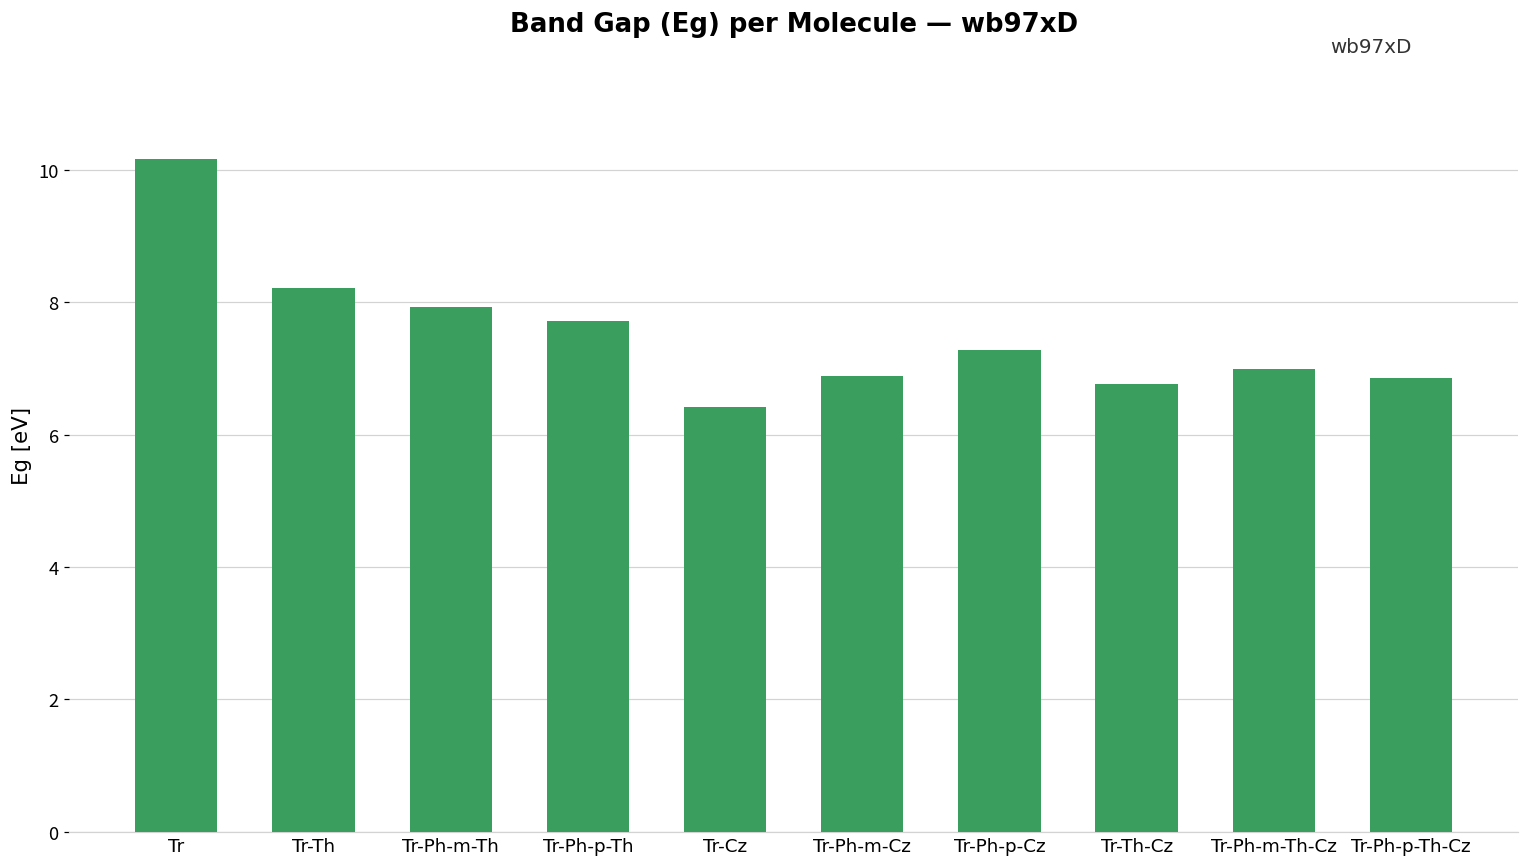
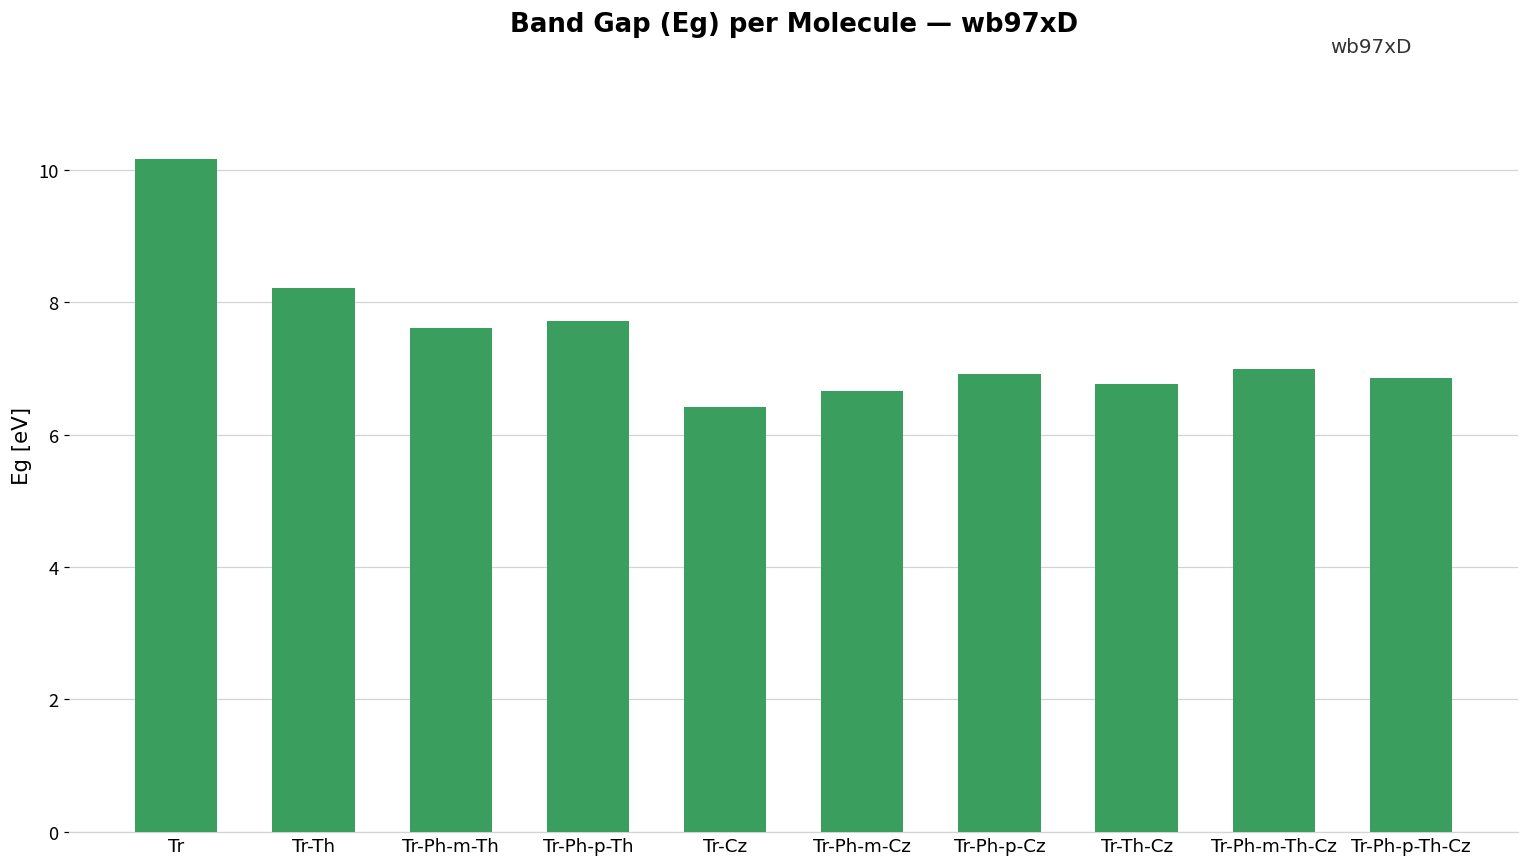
Tr-Ph-m-Th: 7.9 -> 7.6
Tr-Ph-m-Cz: 6.9 -> 6.7
Tr-Ph-p-Cz: 7.3 -> 6.9
